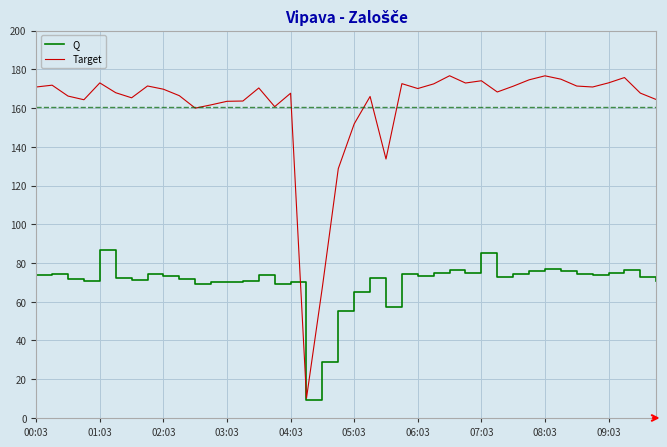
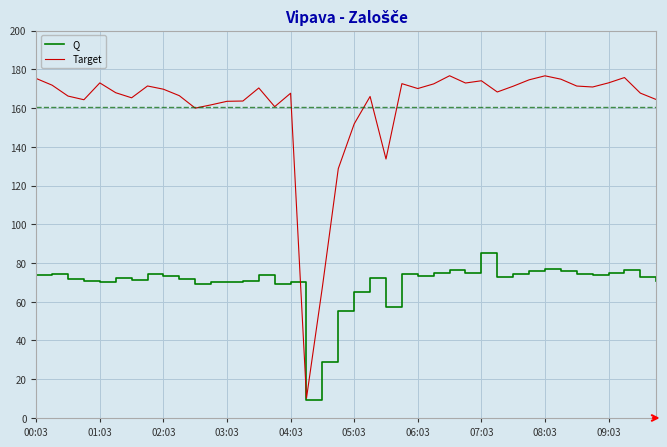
Target, 00:03: 171 -> 175
Q, 01:03: 87 -> 70
